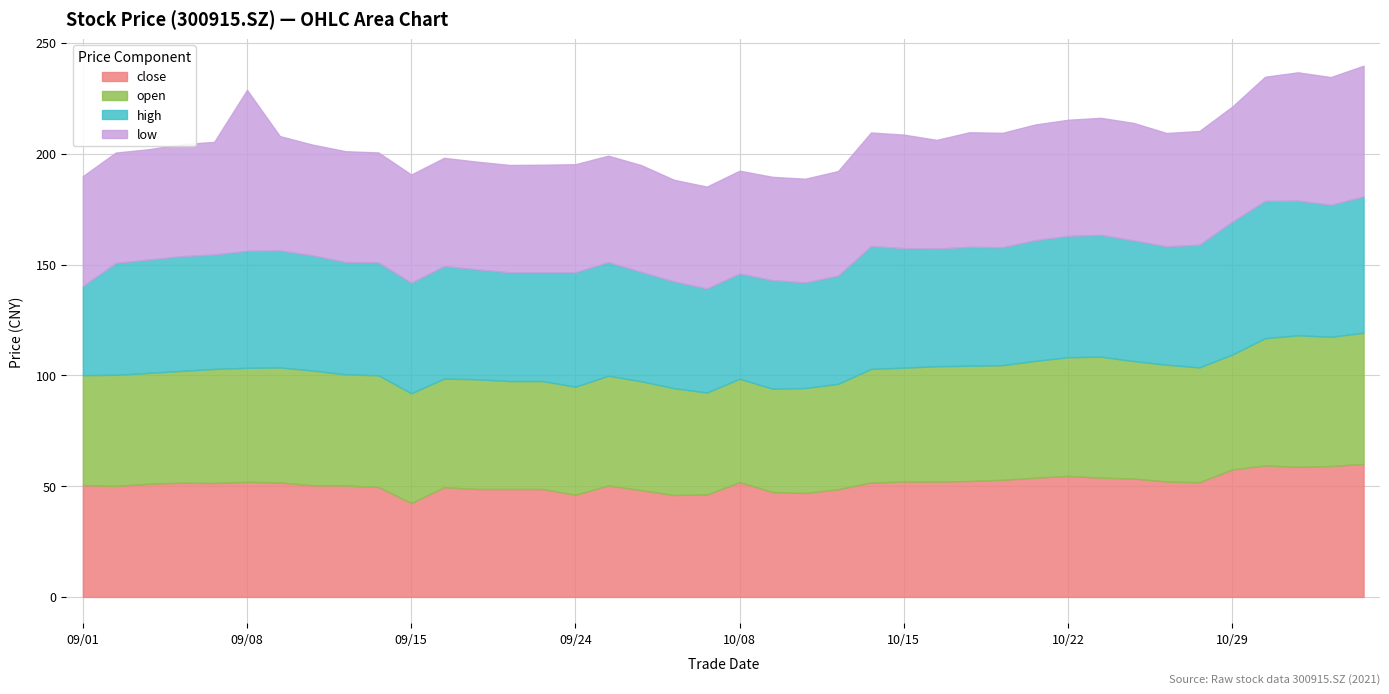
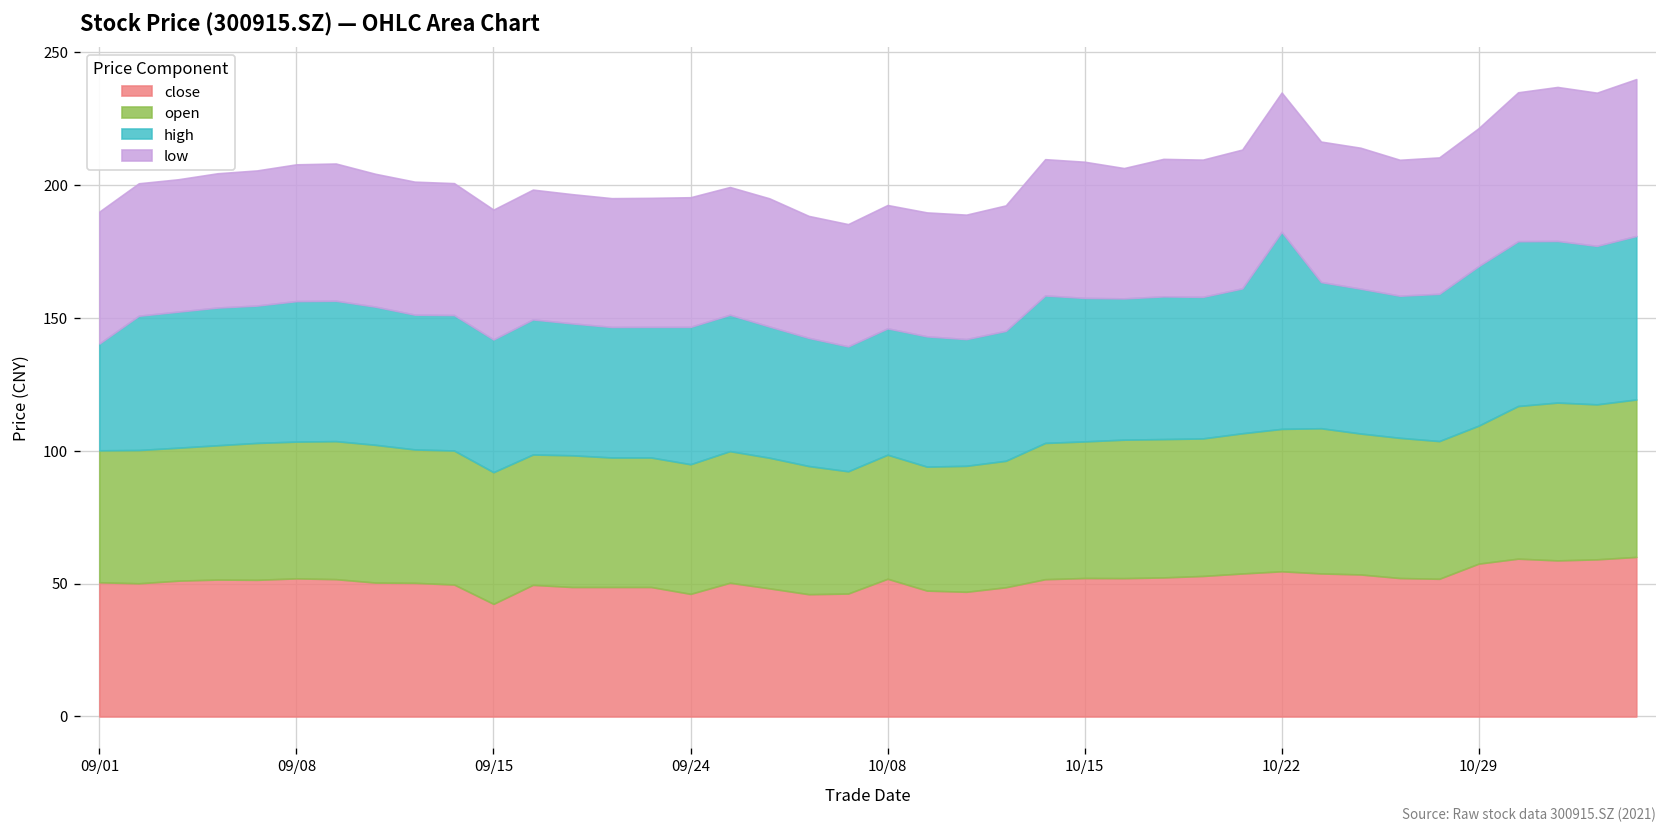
low, 09/08: 73 -> 51
high, 10/22: 55 -> 74
